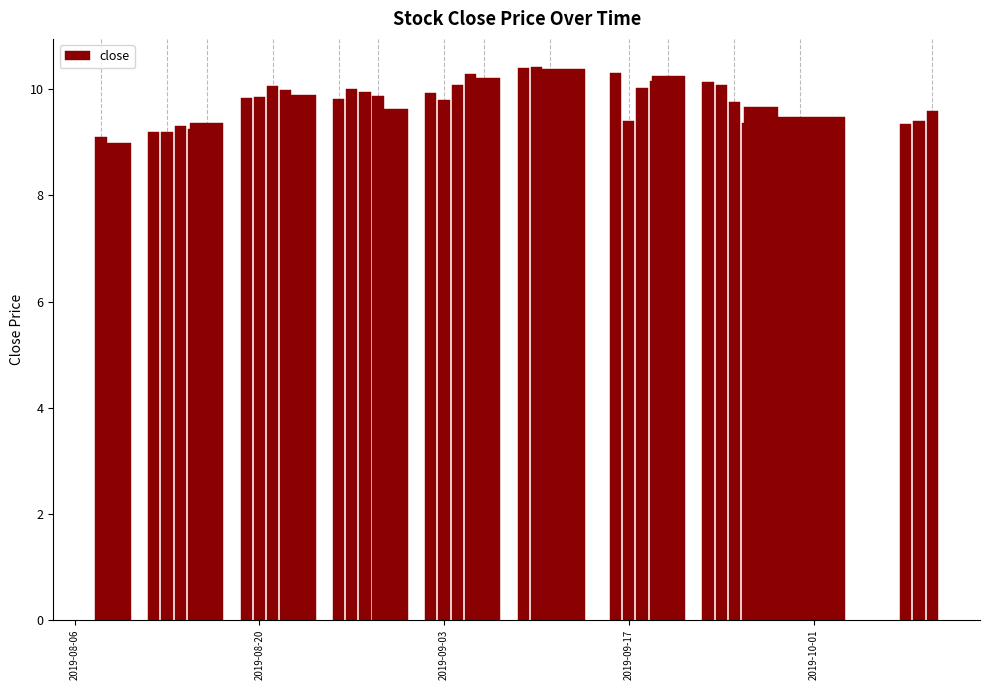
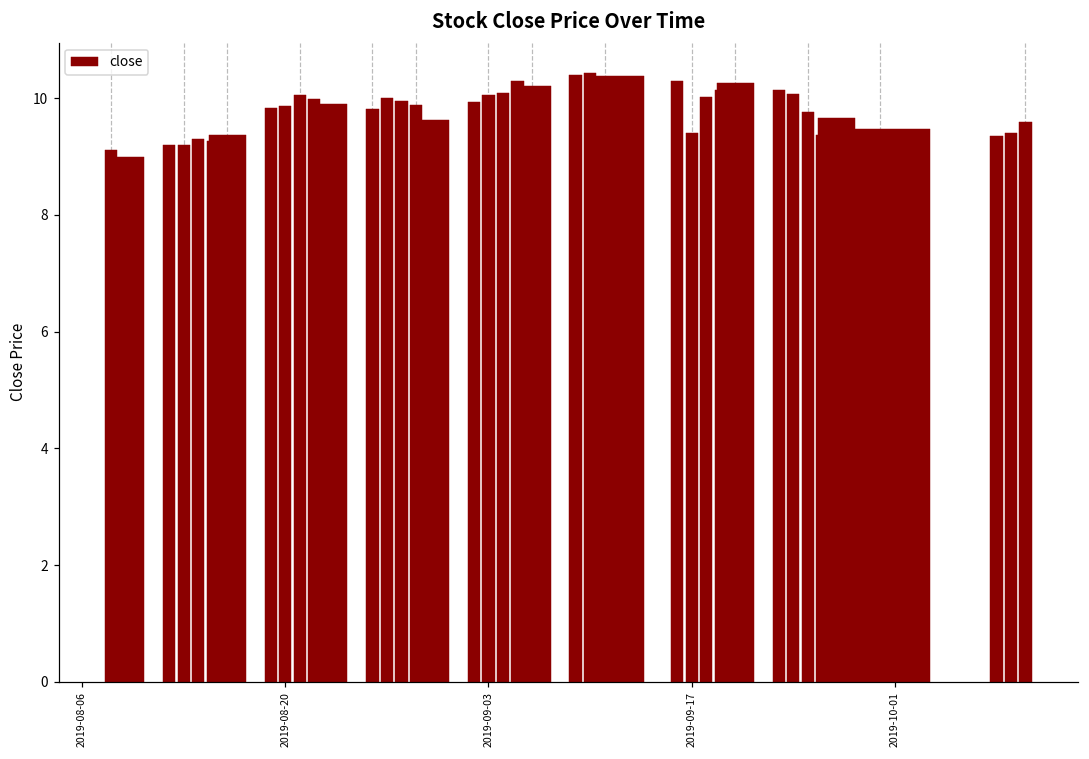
2019-09-03: 9.8 -> 10.1
